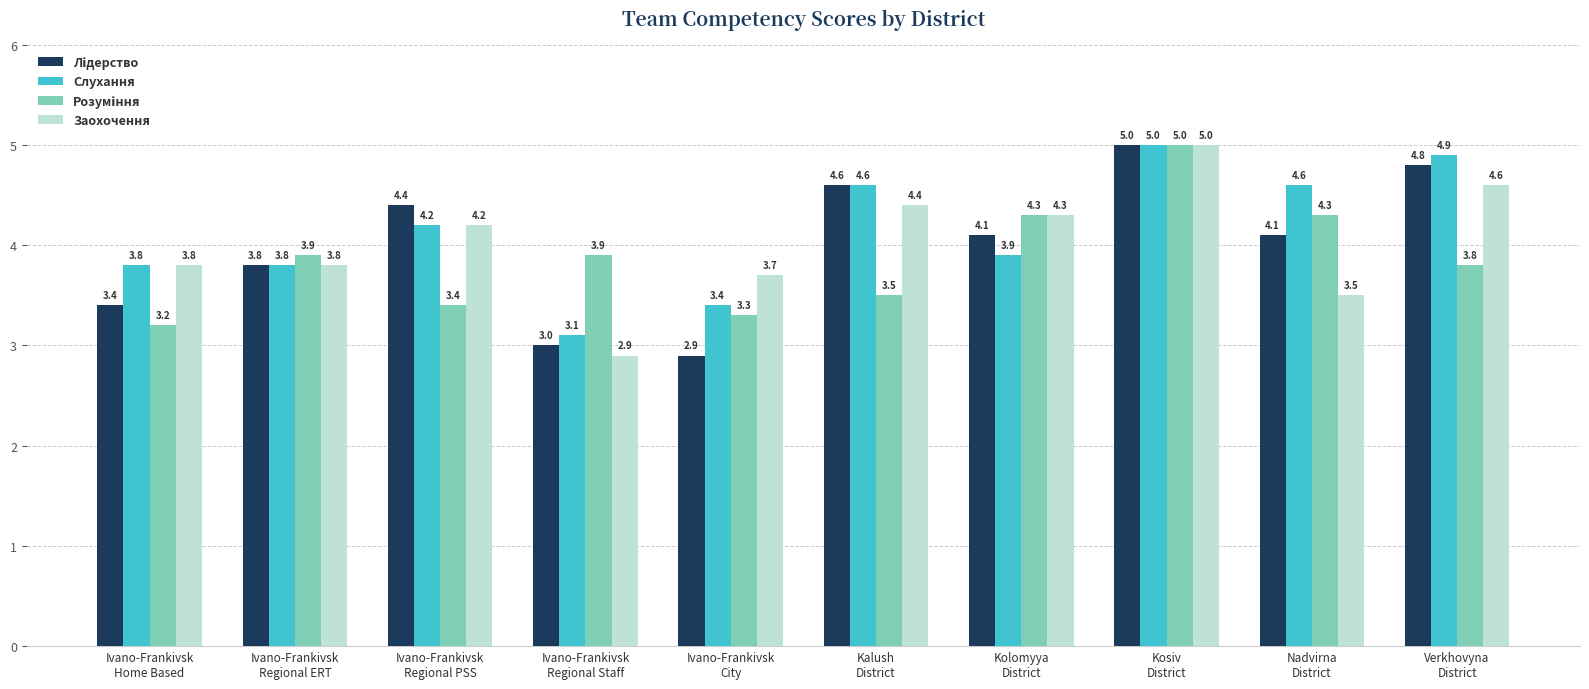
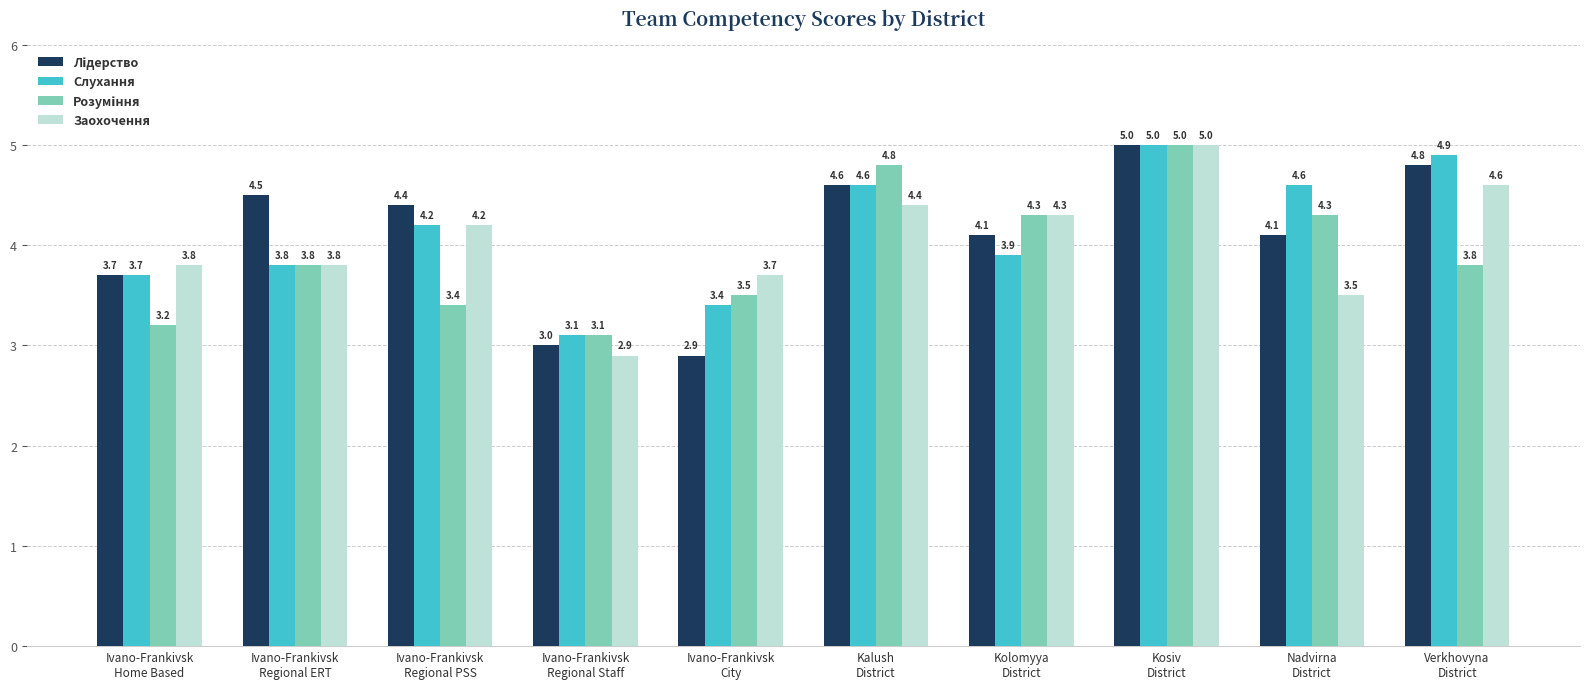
Лідерство, Ivano-Frankivsk Home Based: 3.4 -> 3.7
Слухання, Ivano-Frankivsk Home Based: 3.8 -> 3.7
Лідерство, Ivano-Frankivsk Regional ERT: 3.8 -> 4.5
Розуміння, Ivano-Frankivsk Regional ERT: 3.9 -> 3.8
Розуміння, Ivano-Frankivsk Regional Staff: 3.9 -> 3.1
Розуміння, Ivano-Frankivsk City: 3.3 -> 3.5
Розуміння, Kalush District: 3.5 -> 4.8
